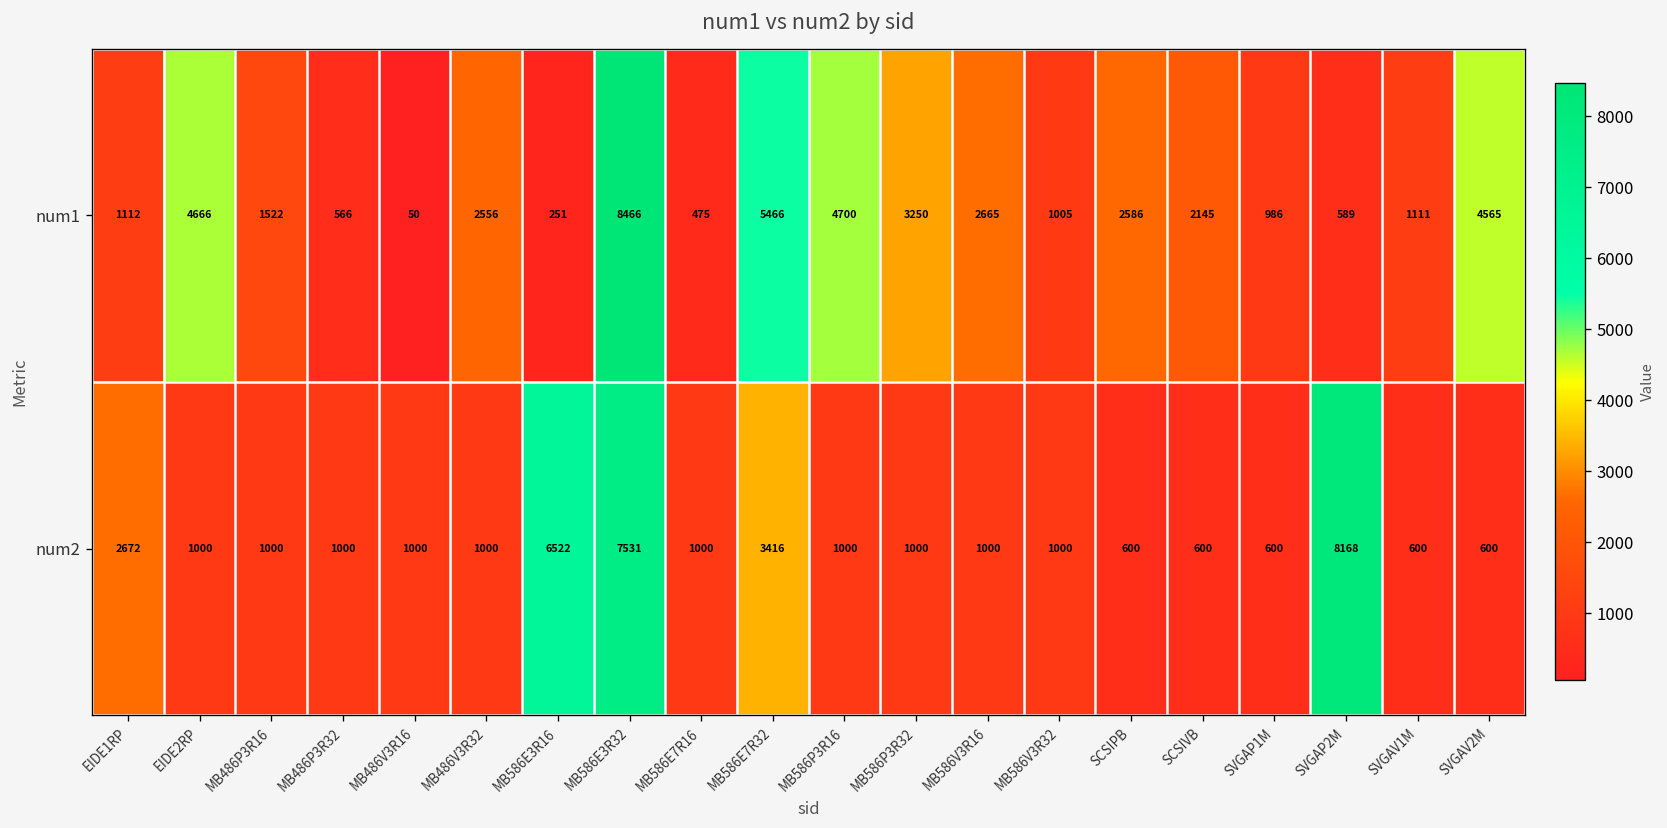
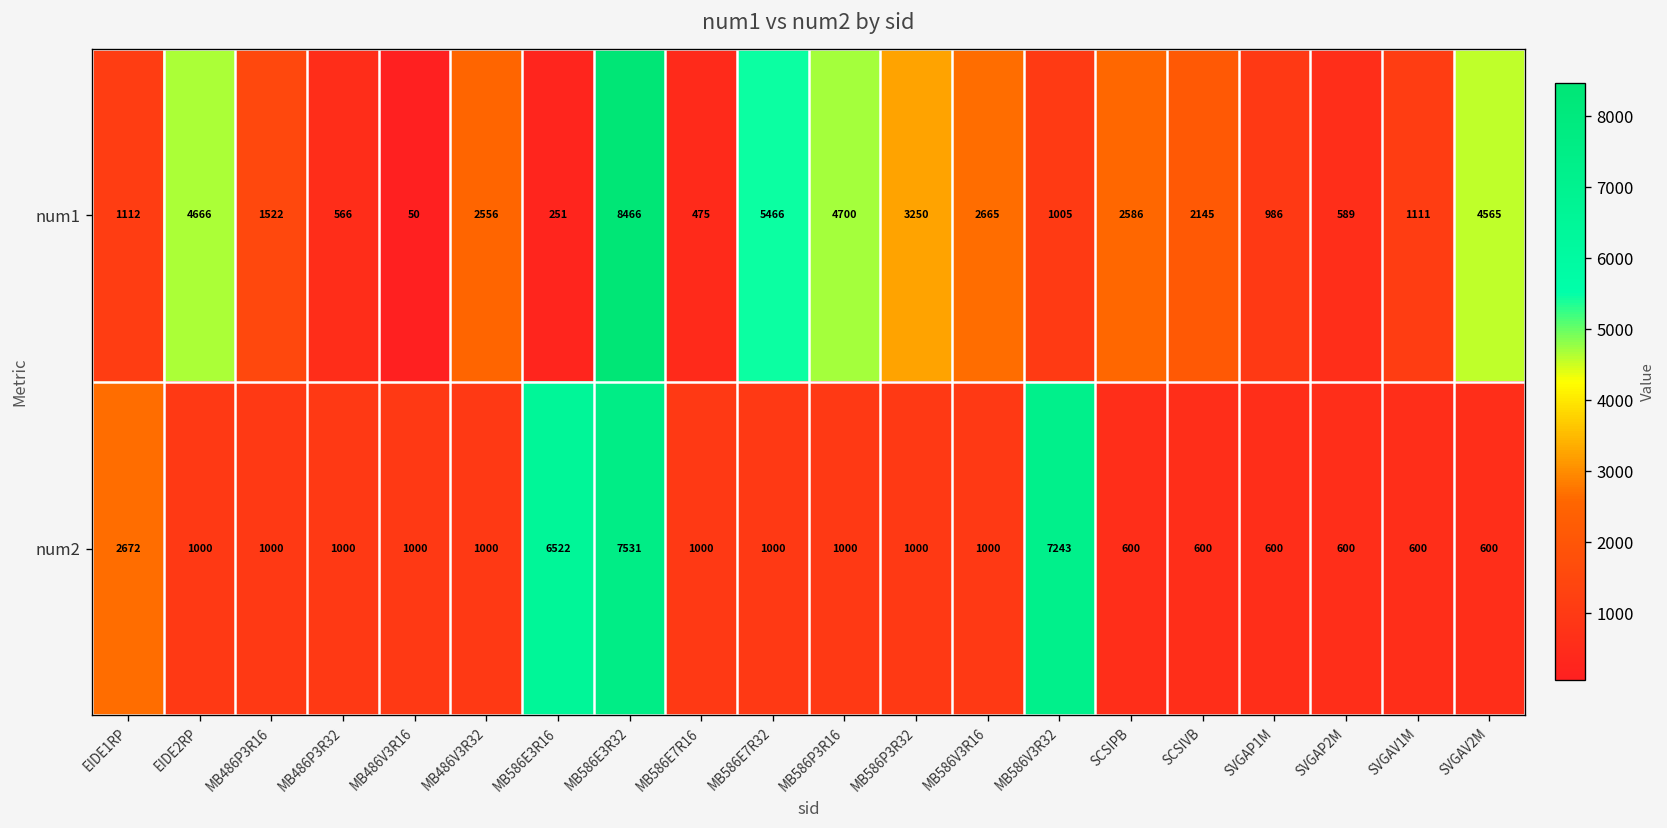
num2, MB586E7R32: 3416 -> 1000
num2, MB586V3R32: 1000 -> 7243
num2, SVGAP2M: 8168 -> 600
